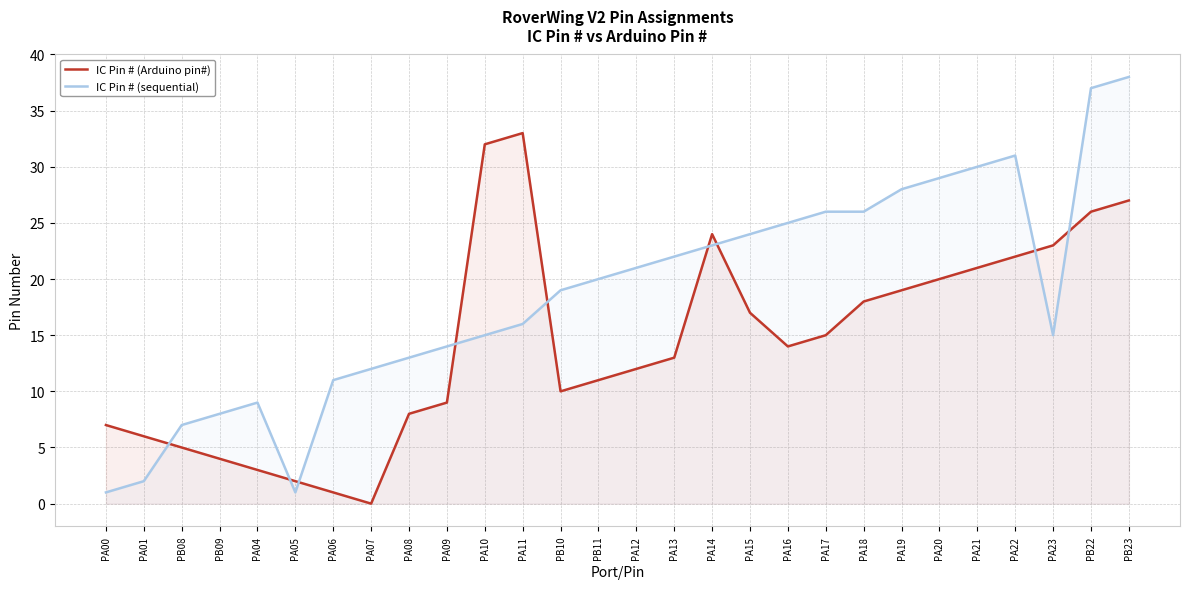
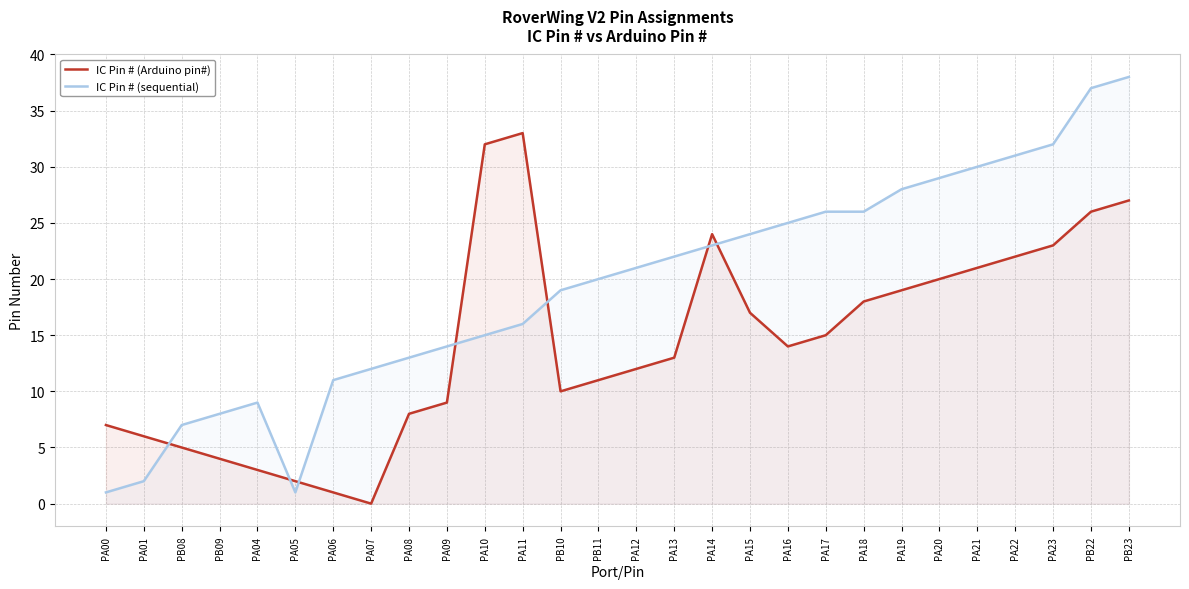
IC Pin # (sequential), PA23: 15 -> 32
